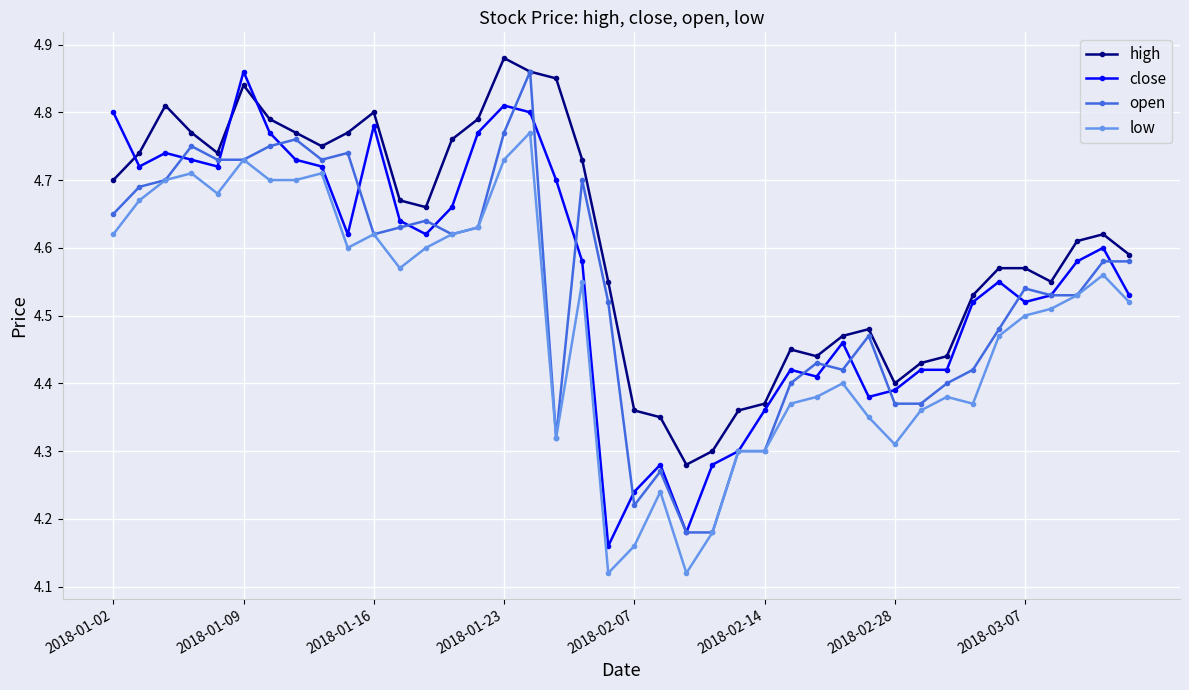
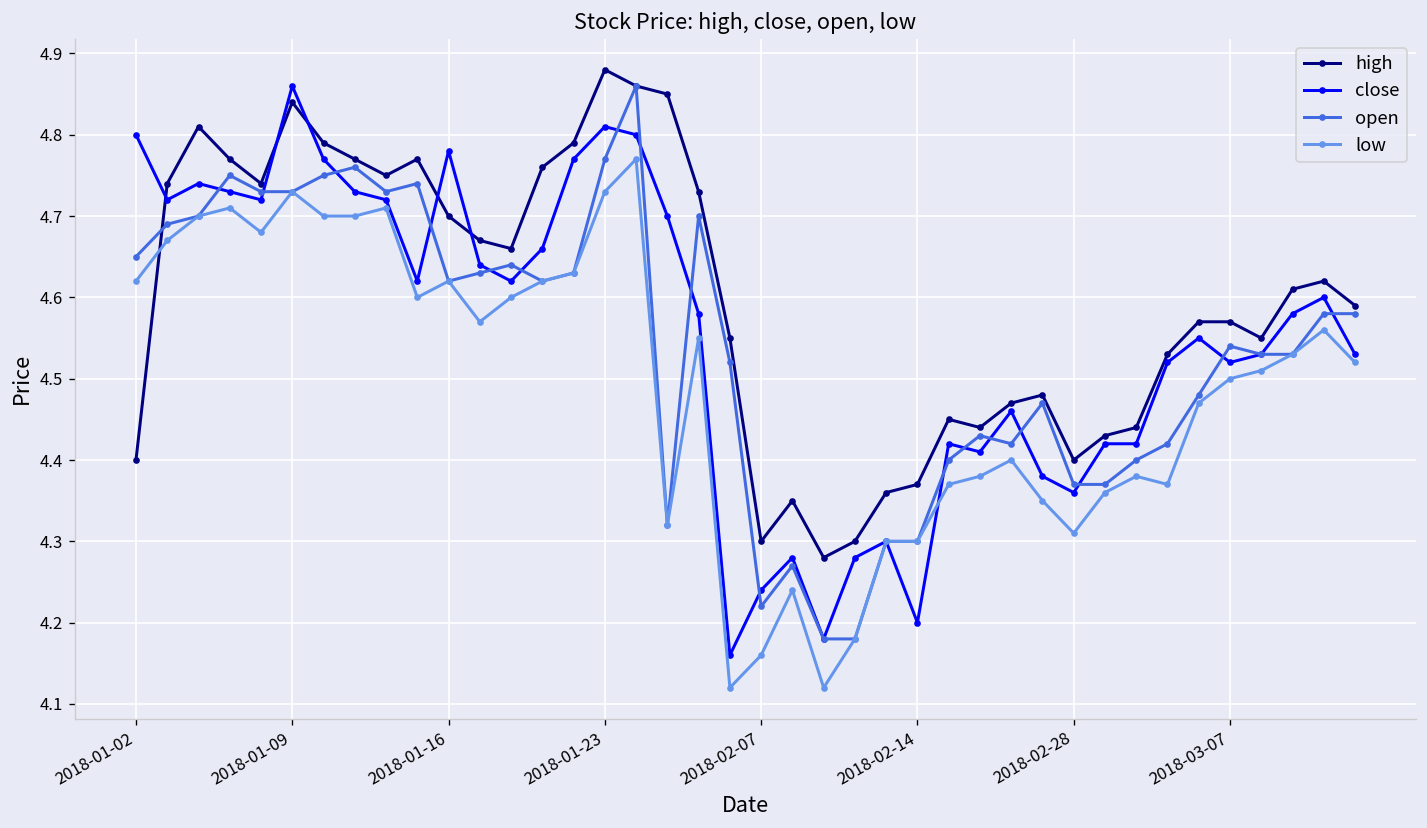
high, 2018-01-02: 4.7 -> 4.4
high, 2018-01-16: 4.8 -> 4.7
high, 2018-02-07: 4.36 -> 4.30
close, 2018-02-14: 4.36 -> 4.20
close, 2018-02-28: 4.39 -> 4.36
